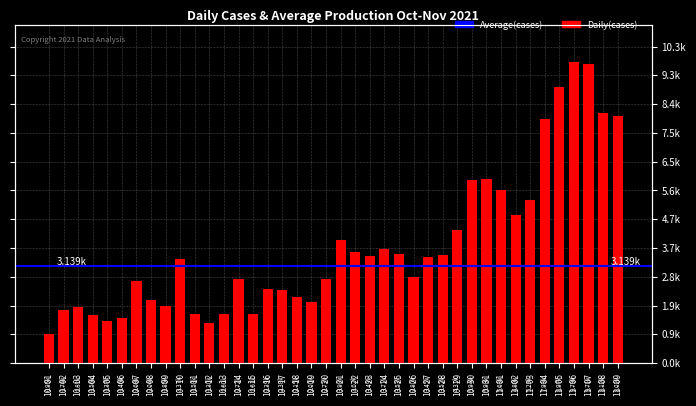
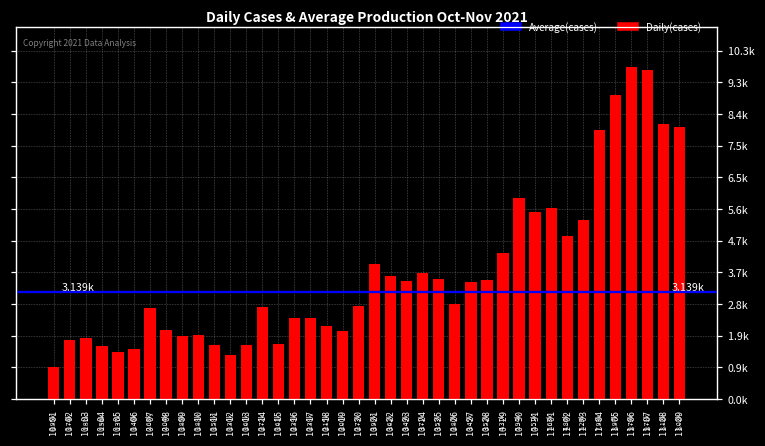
10-10: 3.37k -> 1.88k
10-31: 5.98k -> 5.51k
